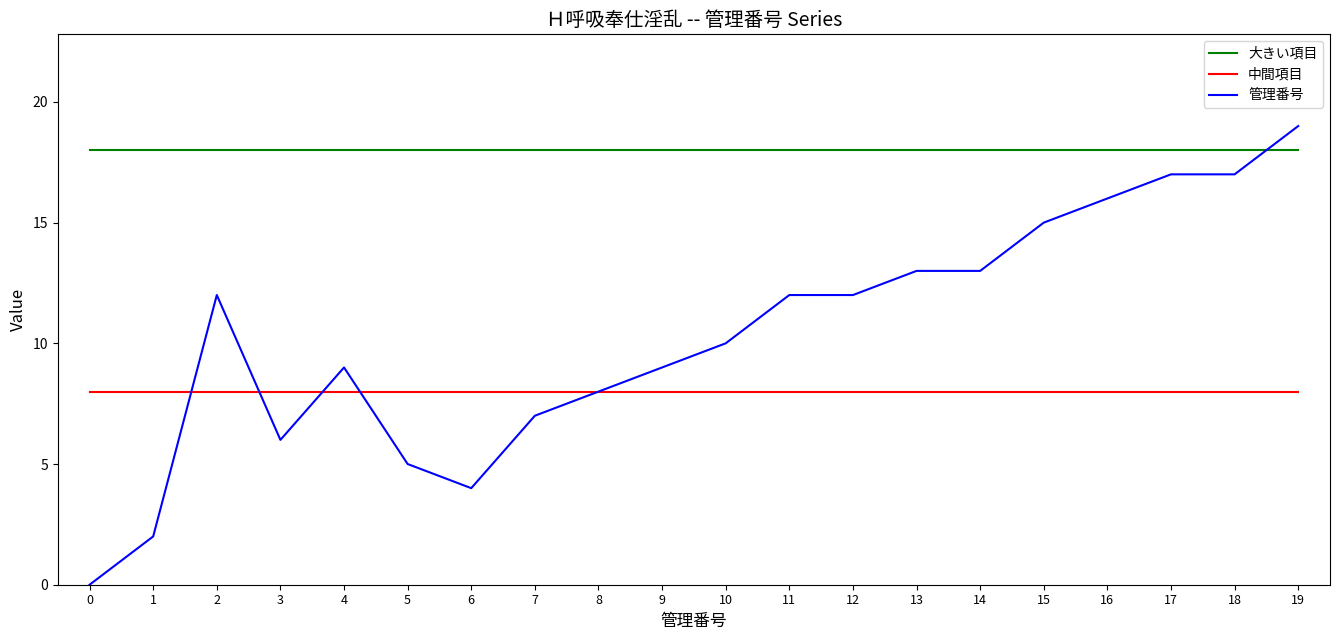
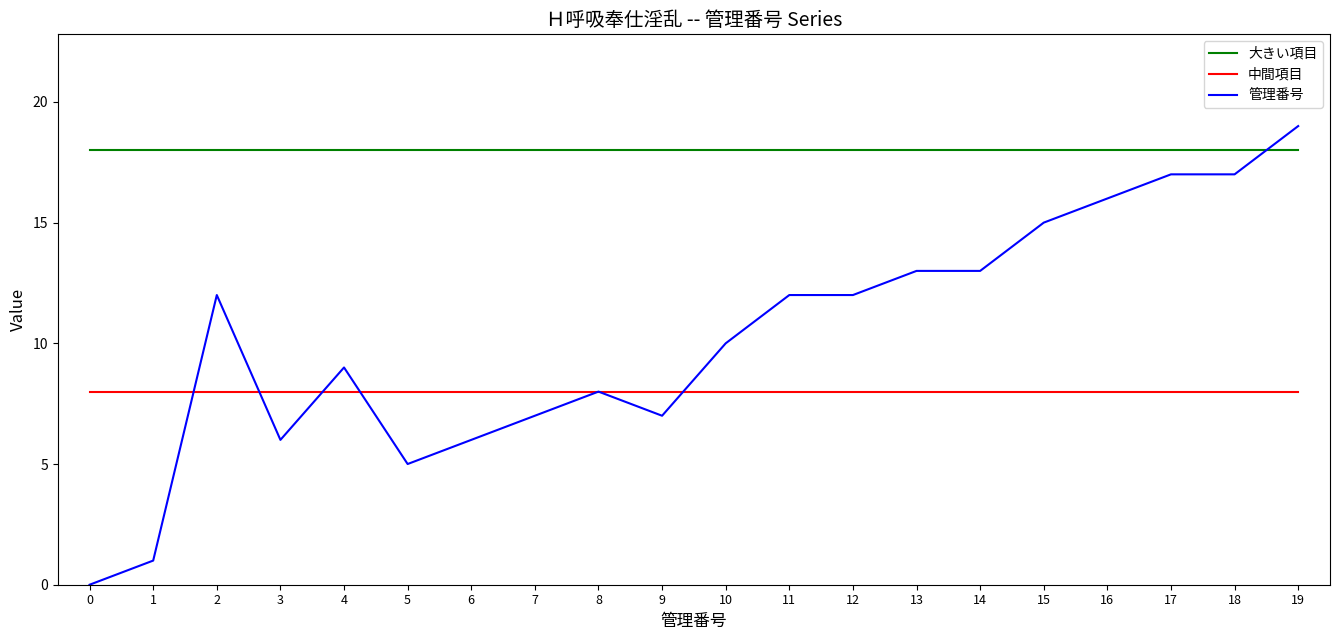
管理番号, 1: 2 -> 1
管理番号, 6: 4 -> 6
管理番号, 9: 9 -> 7
